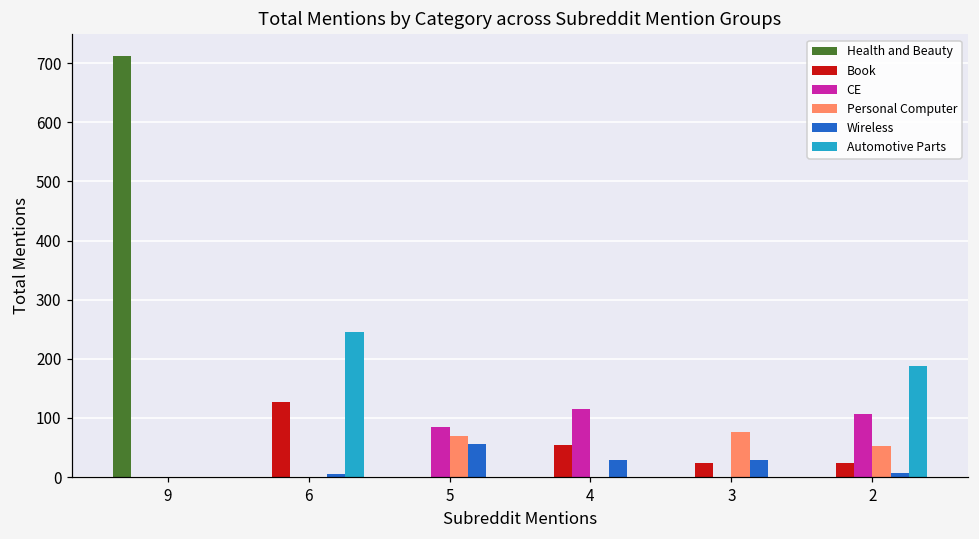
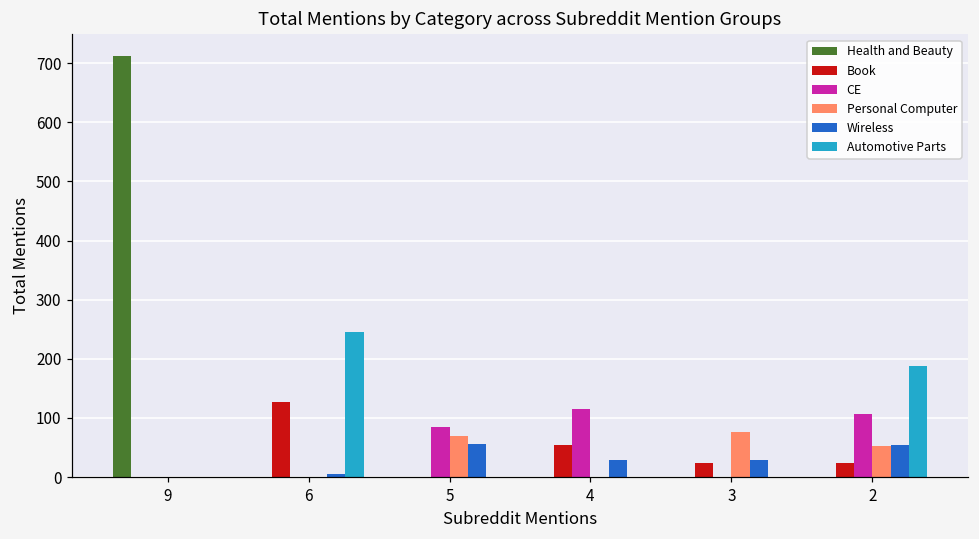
Wireless, 2: 10 -> 50
